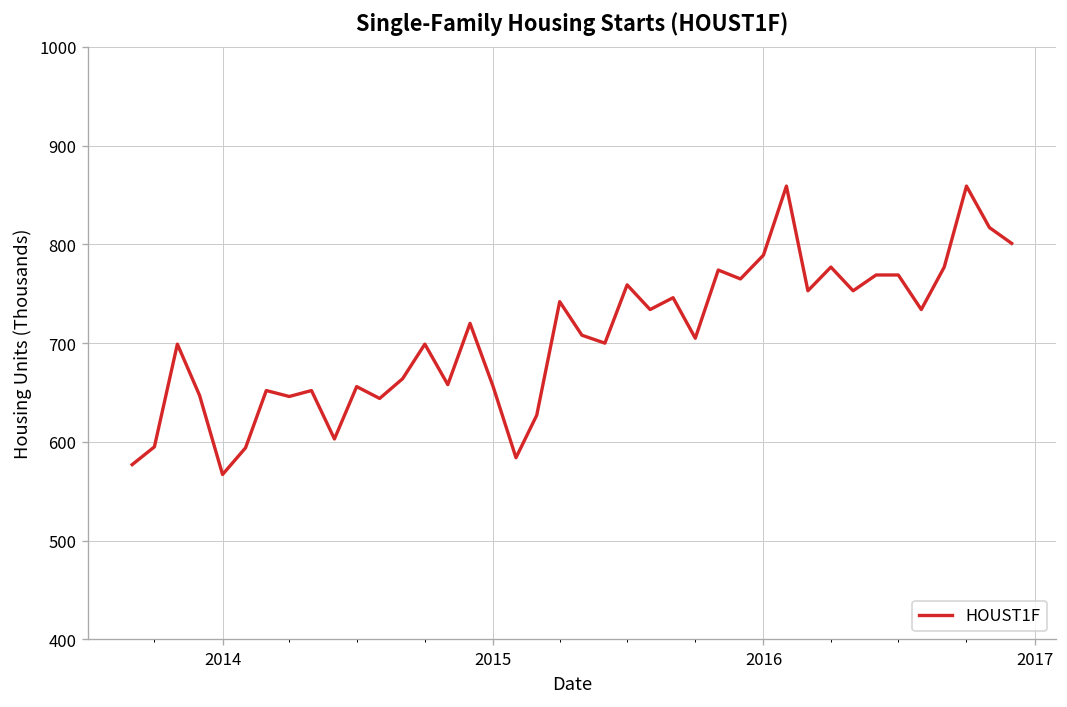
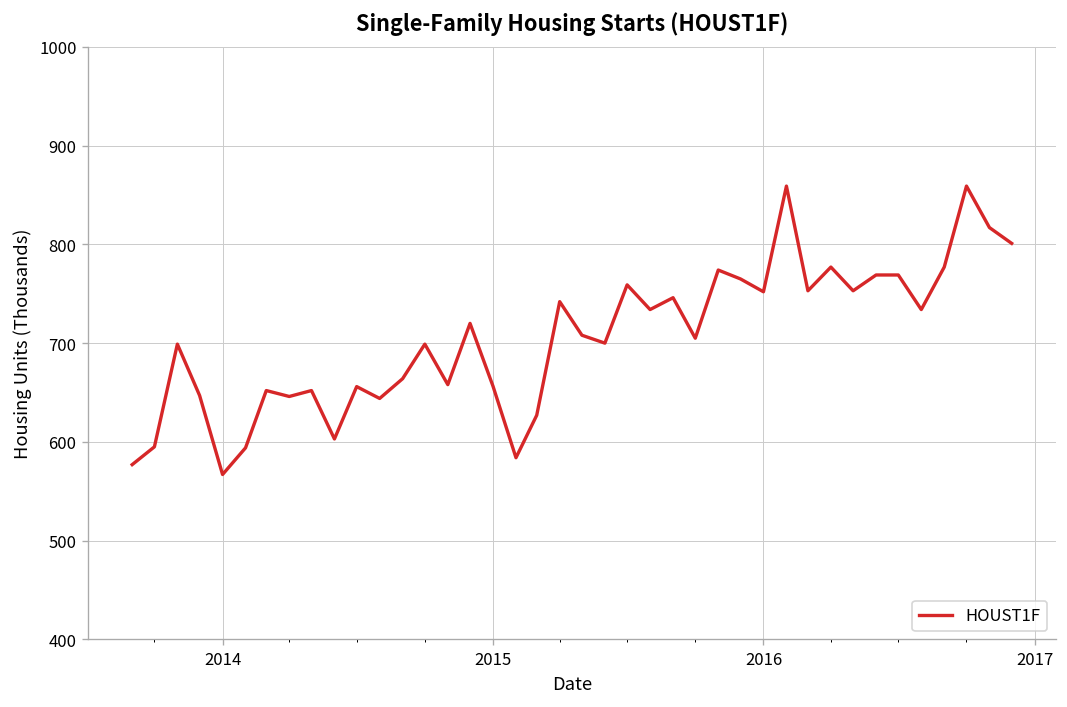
2016: 790 -> 750
